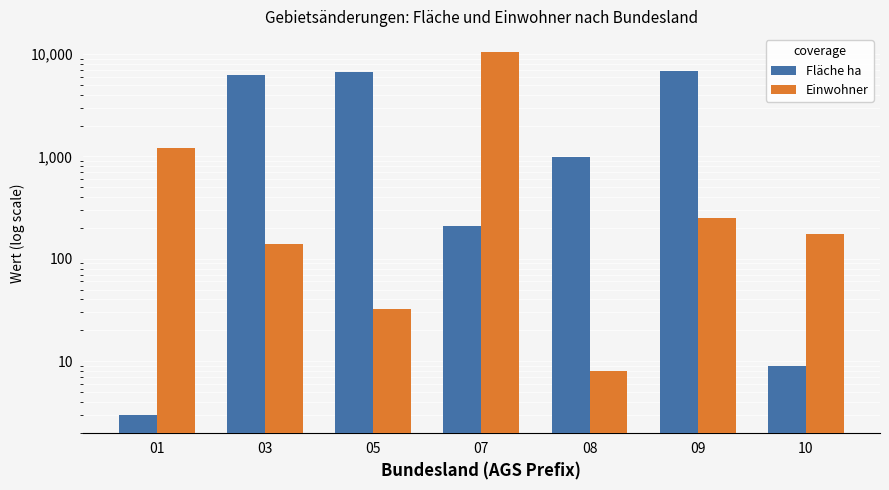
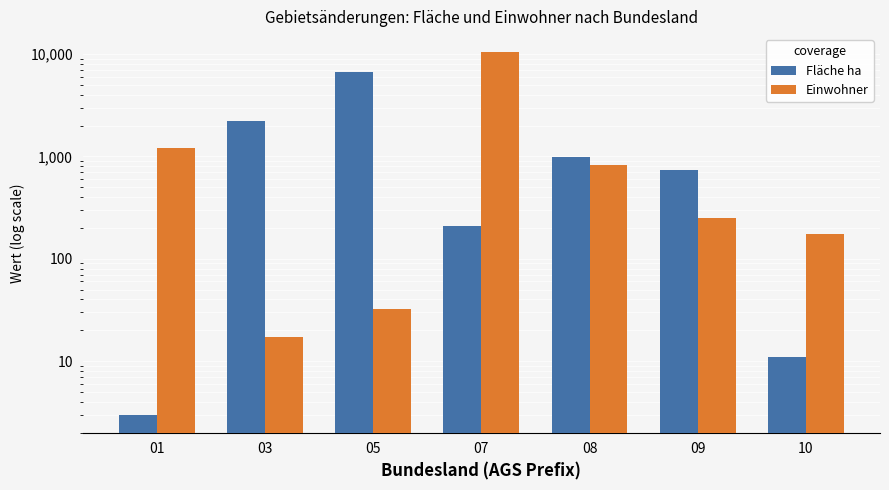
Fläche ha, 03: 6,000 -> 2,200
Einwohner, 03: 140 -> 17
Einwohner, 08: 8 -> 800
Fläche ha, 09: 7,000 -> 700
Fläche ha, 10: 9 -> 11
